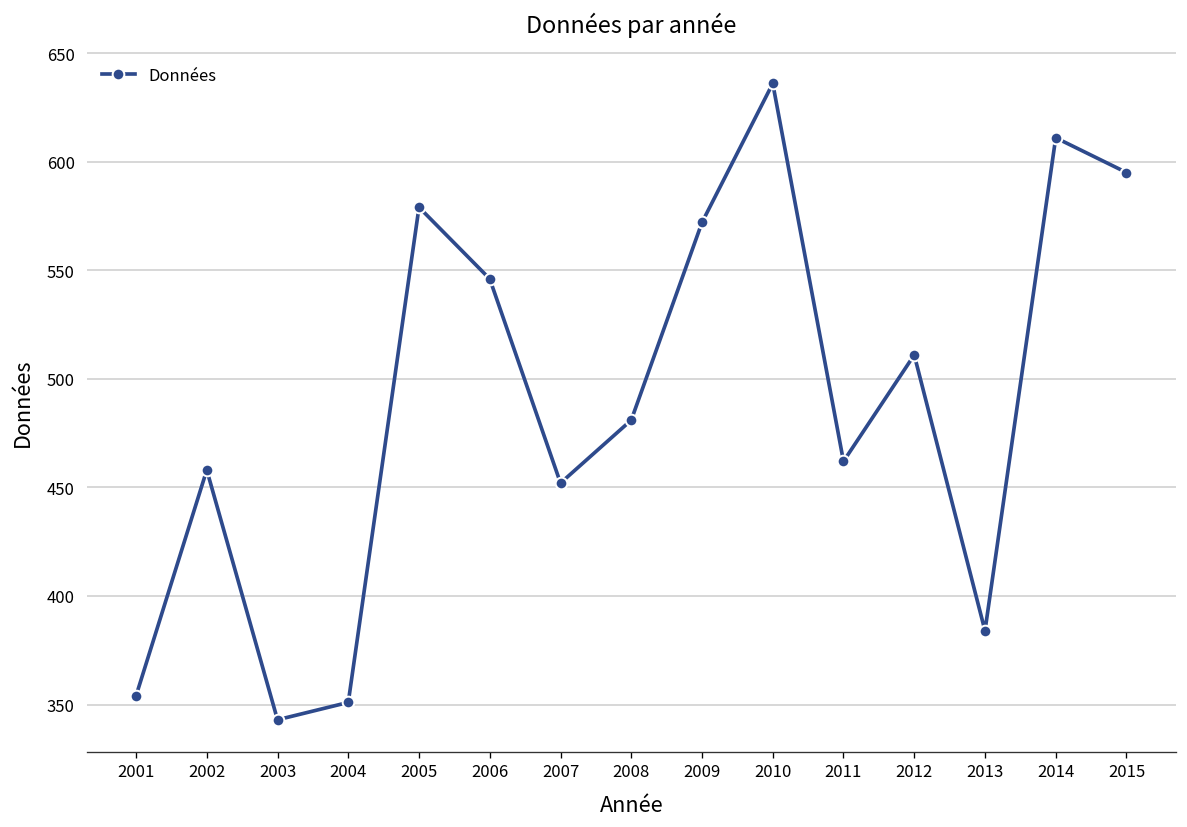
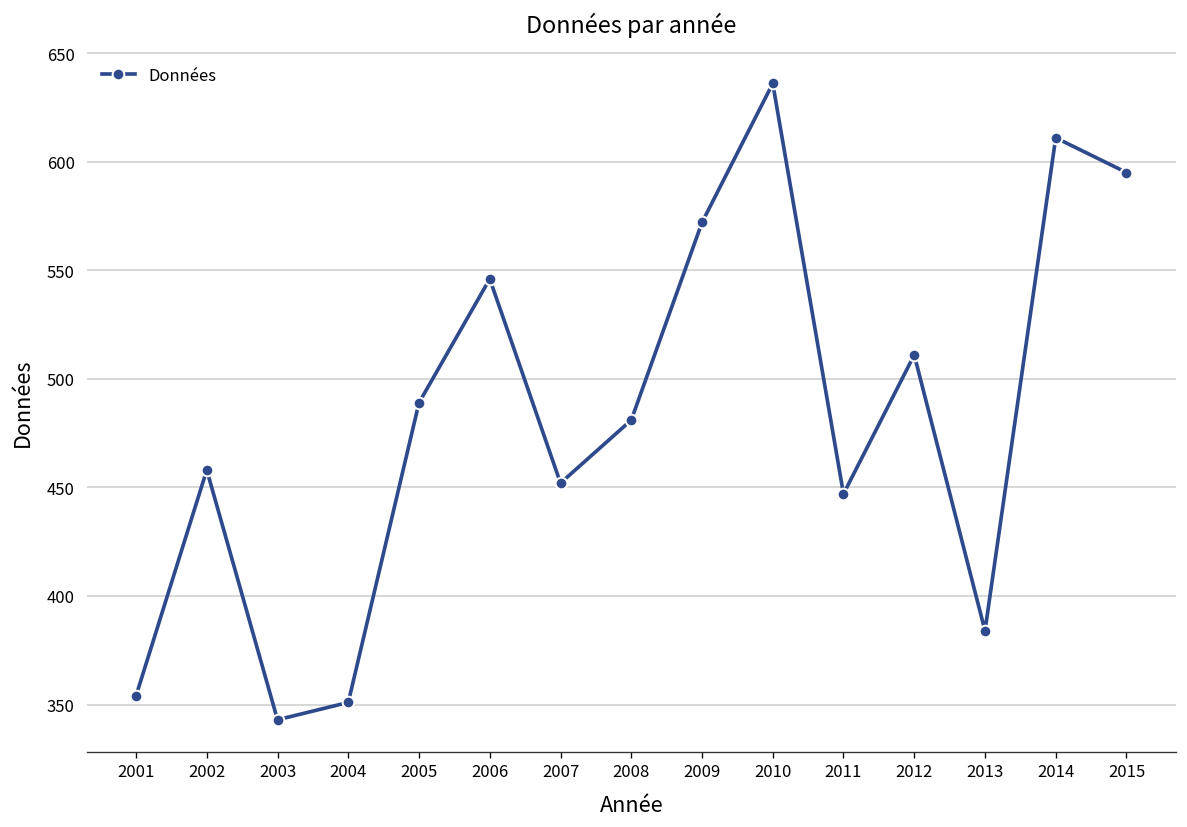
2005: 579 -> 489
2011: 462 -> 447
